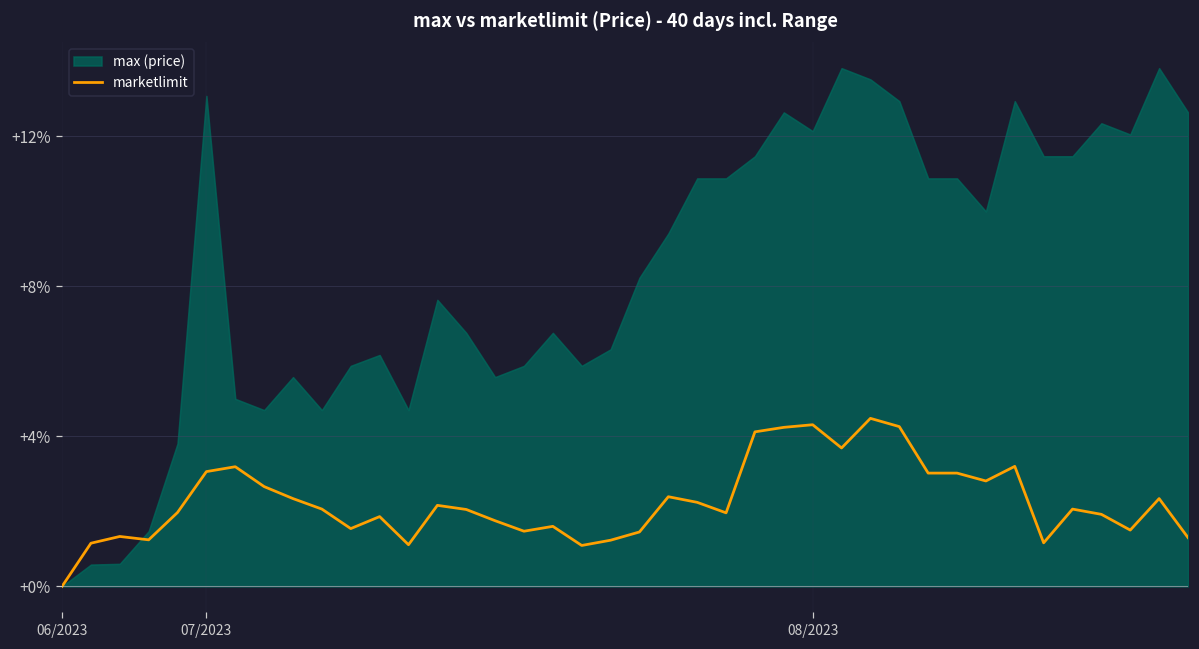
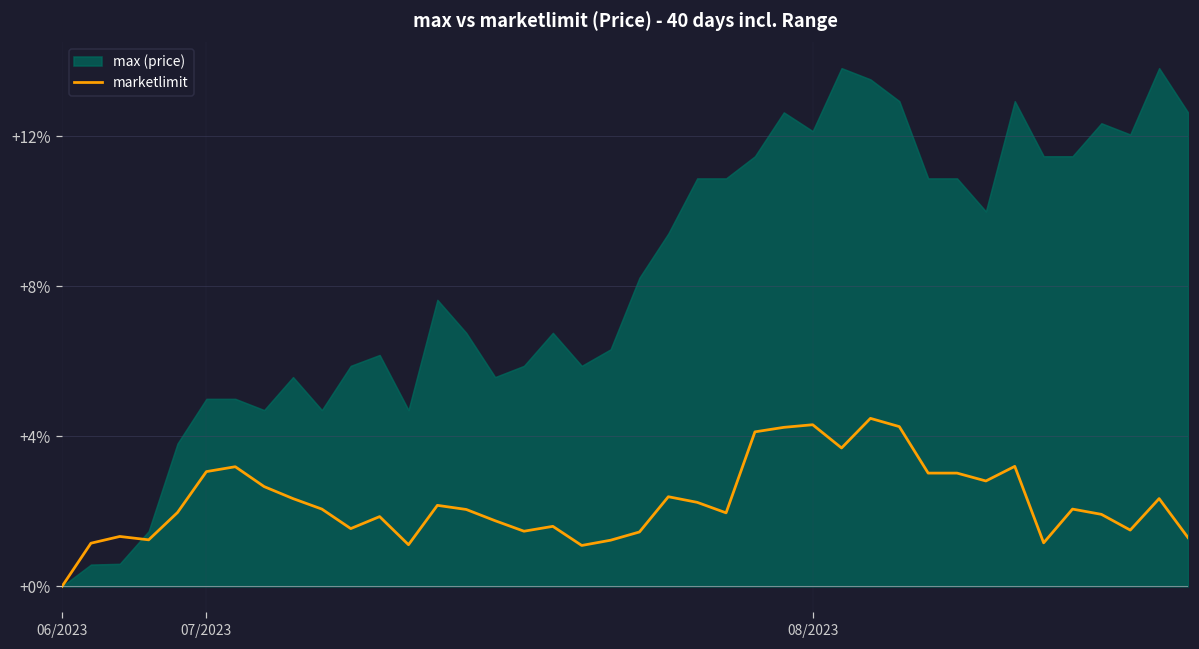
max (price), 07/2023: +13.1% -> +5.0%
